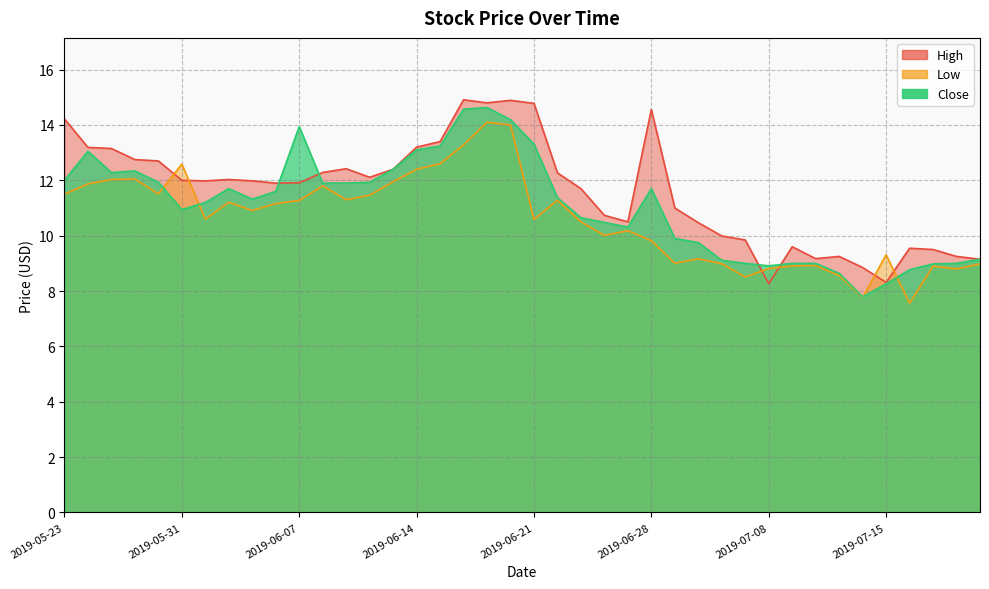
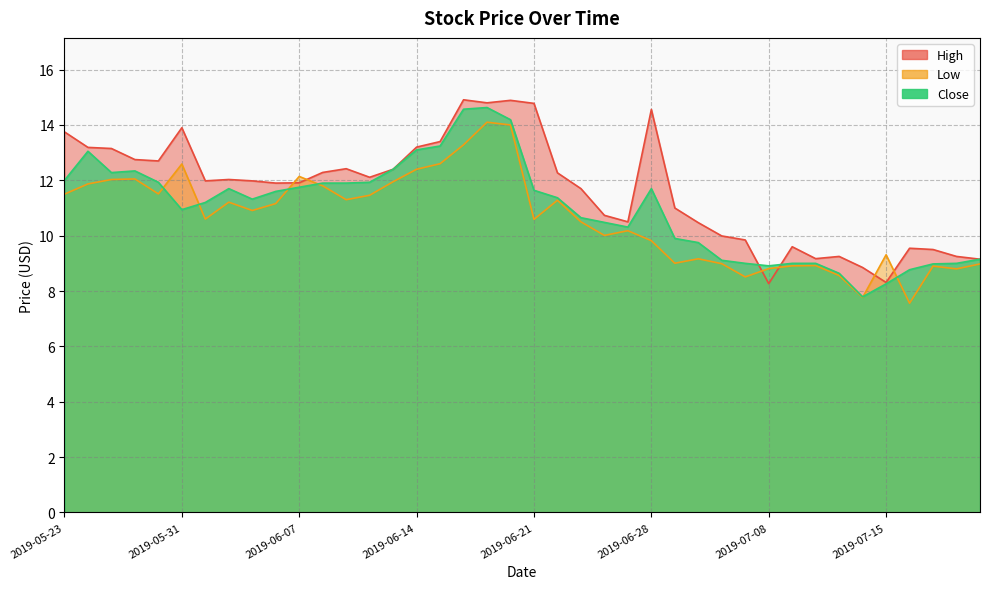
High, 2019-05-23: 14.2 -> 13.8
High, 2019-05-31: 12.0 -> 13.9
Low, 2019-06-07: 11.3 -> 12.1
Close, 2019-06-07: 13.9 -> 11.8
Close, 2019-06-21: 13.3 -> 11.6
